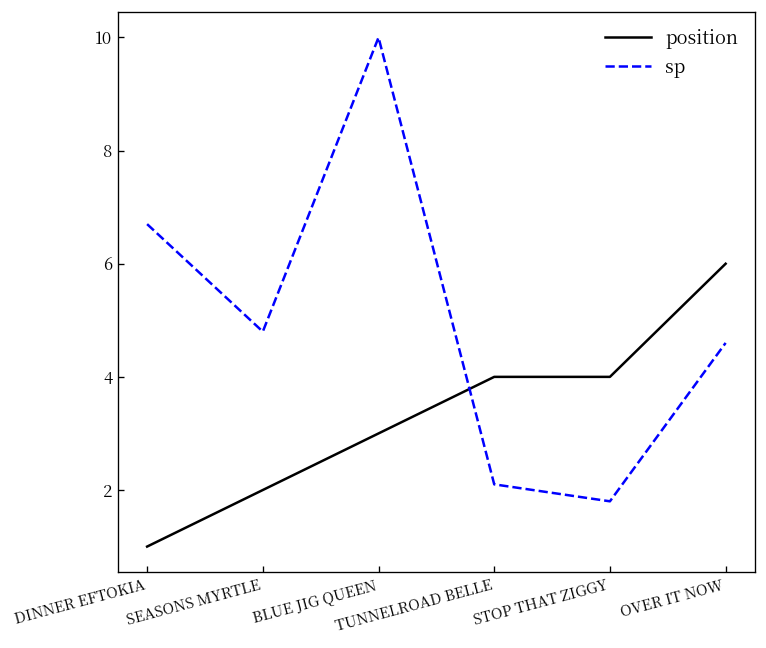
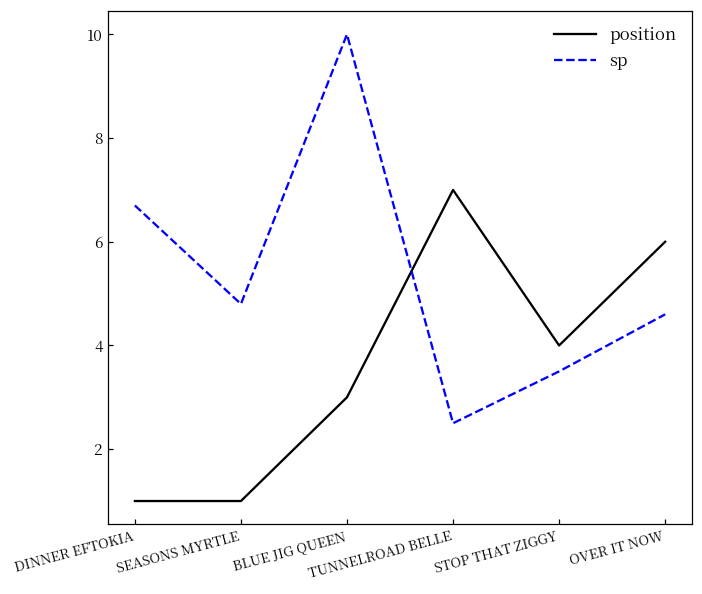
position, SEASONS MYRTLE: 2 -> 1
position, TUNNELROAD BELLE: 4 -> 7
sp, TUNNELROAD BELLE: 2.1 -> 2.5
sp, STOP THAT ZIGGY: 1.8 -> 3.5
